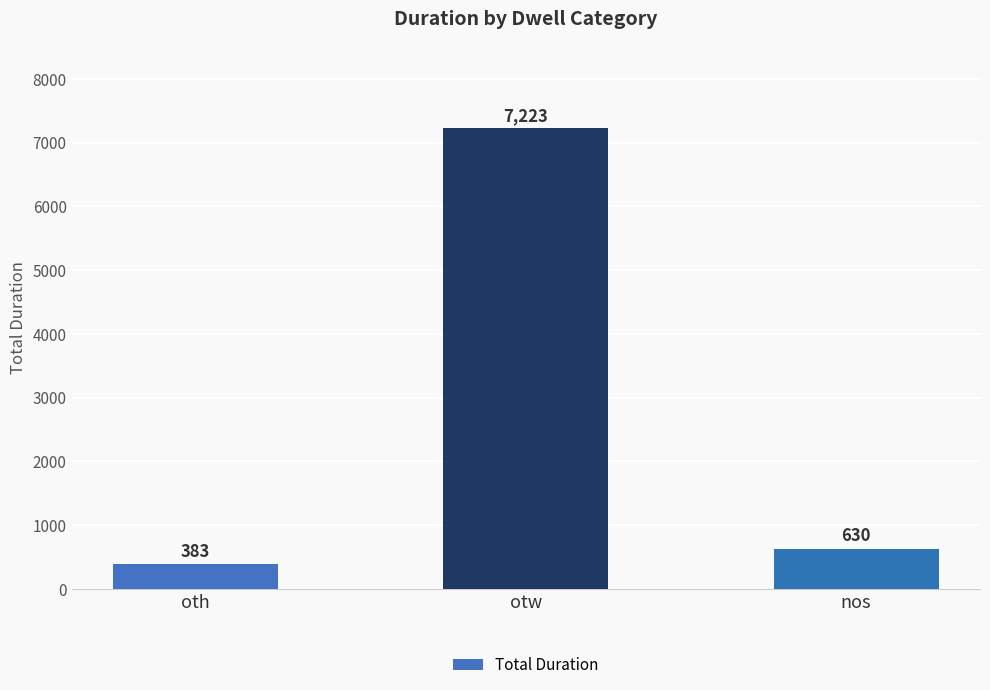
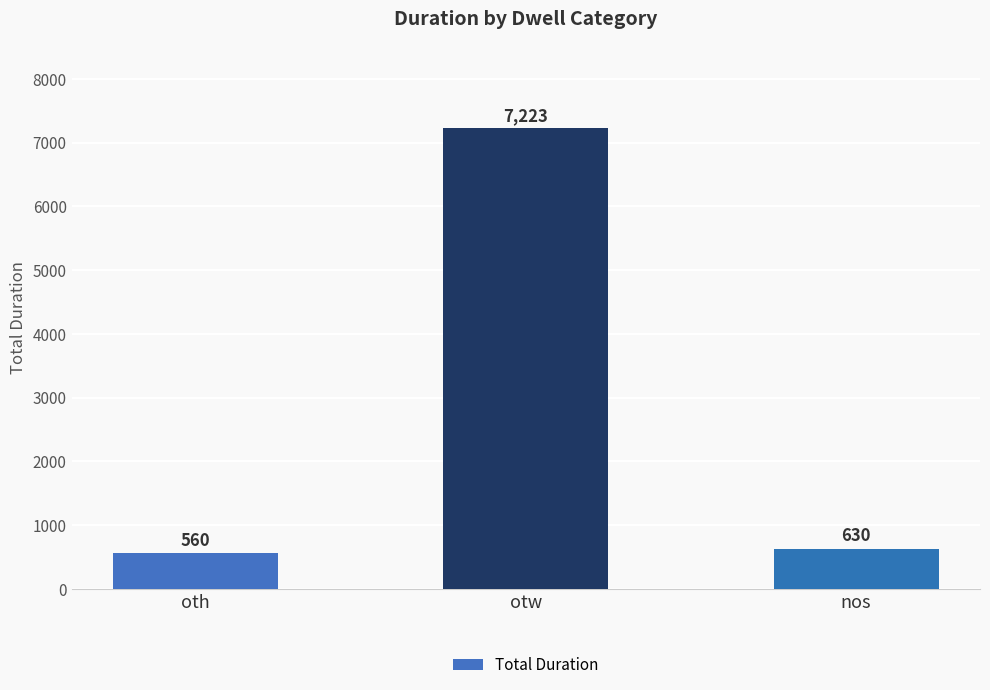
oth: 383 -> 560
